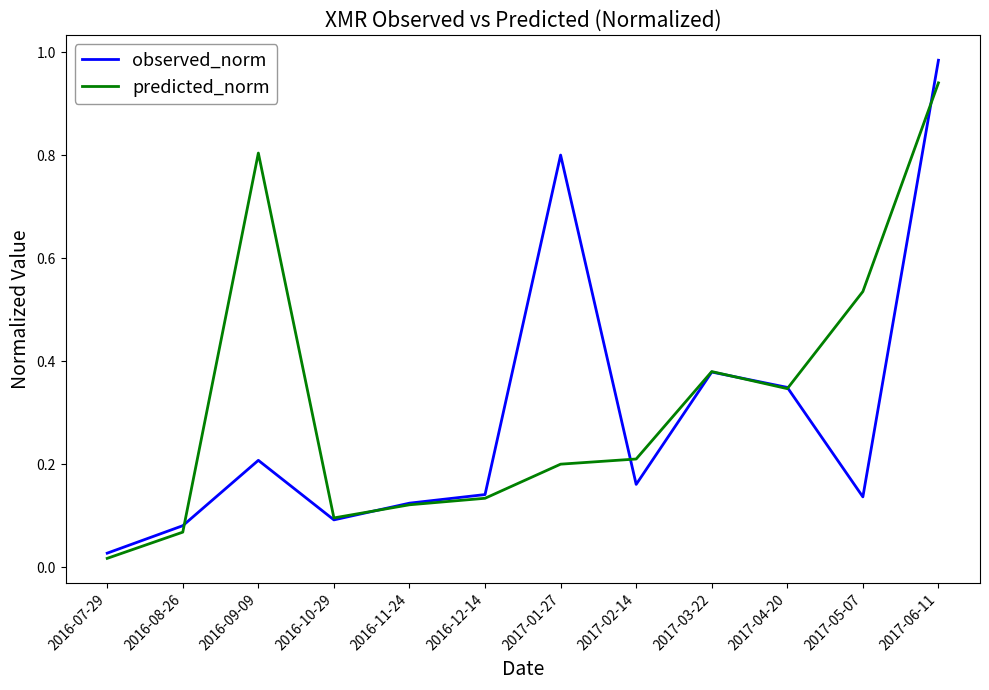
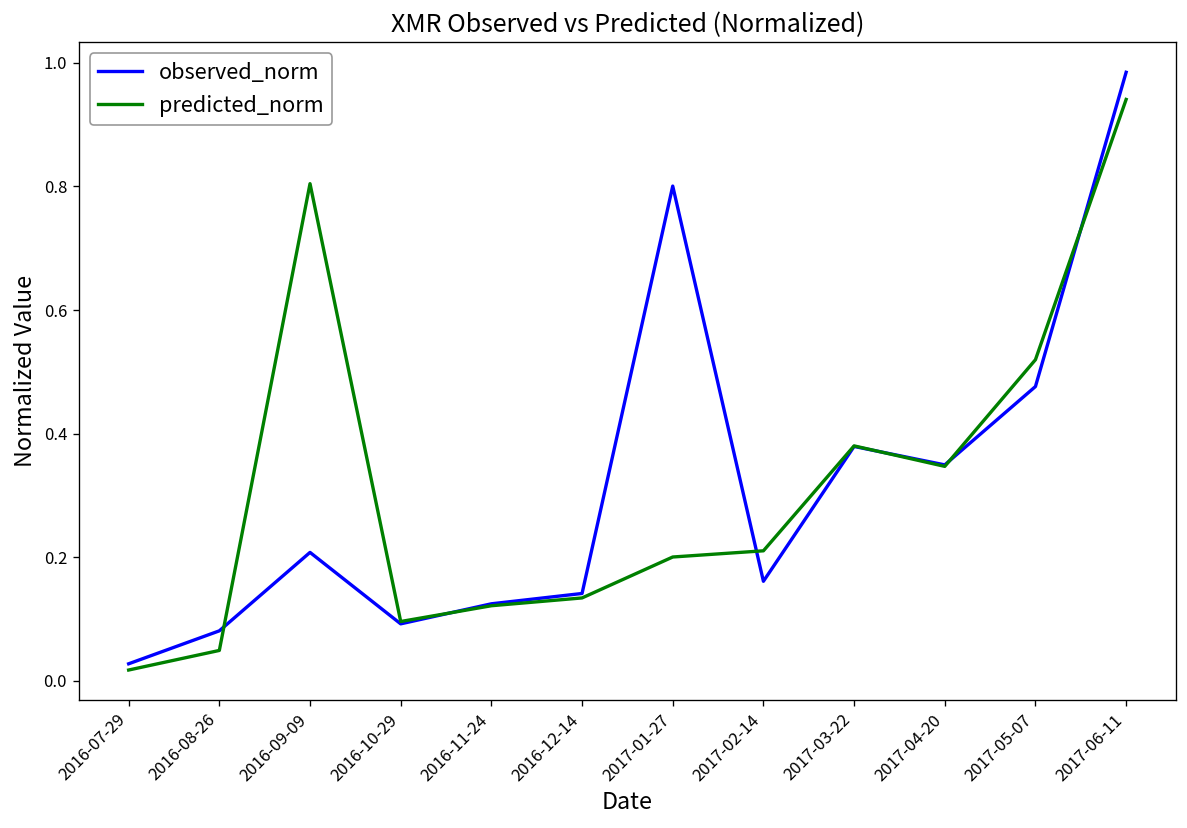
predicted_norm, 2016-08-26: 0.07 -> 0.05
observed_norm, 2017-05-07: 0.14 -> 0.48
predicted_norm, 2017-05-07: 0.54 -> 0.52
